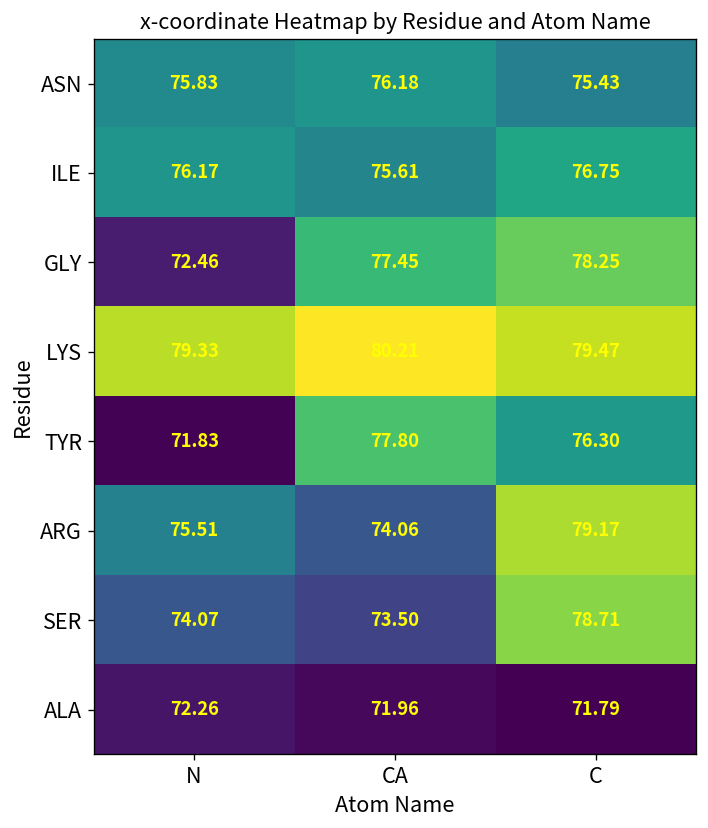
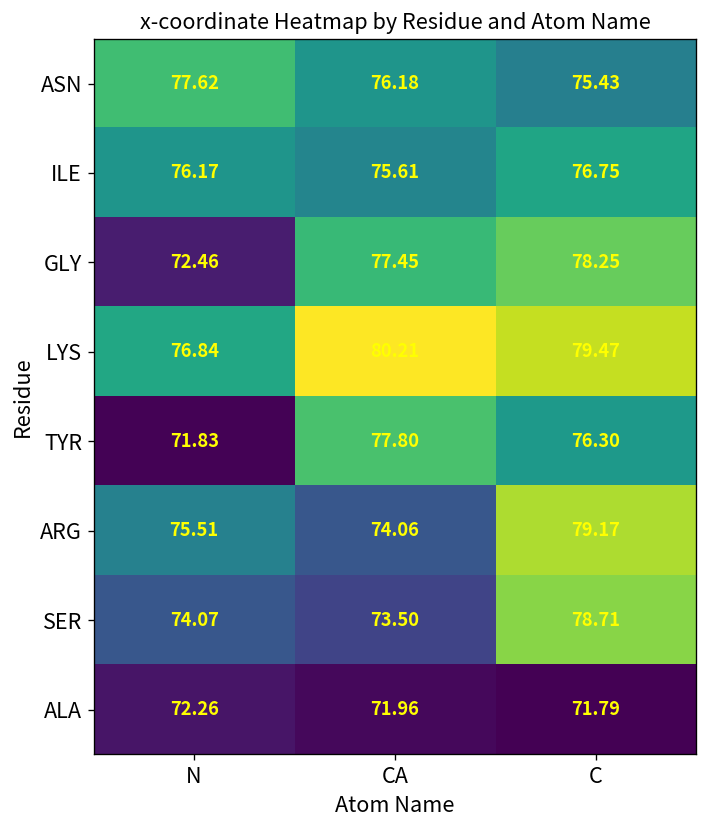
ASN, N: 75.83 -> 77.62
LYS, N: 79.33 -> 76.84
